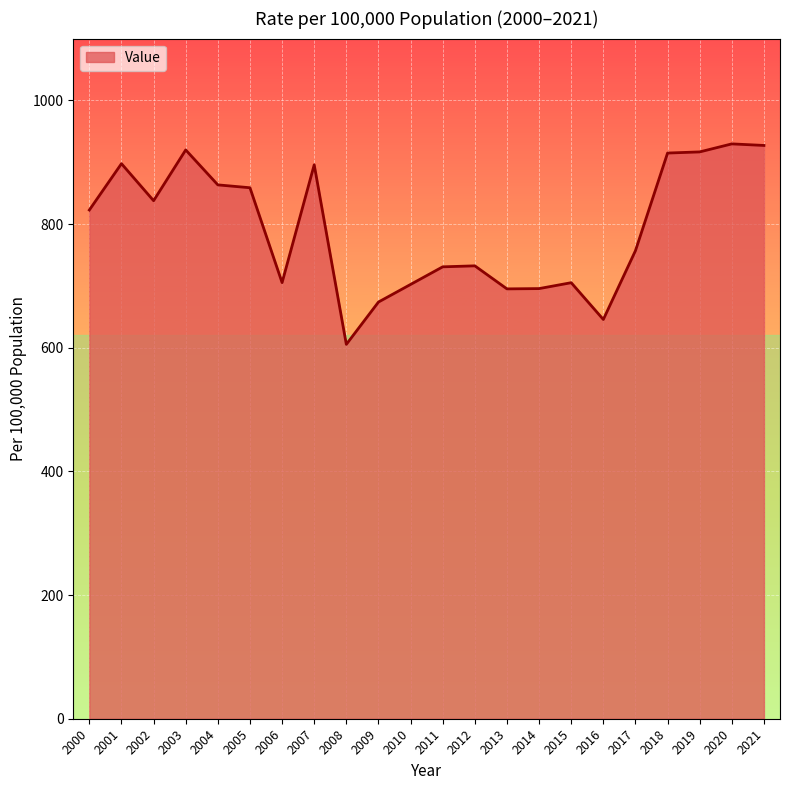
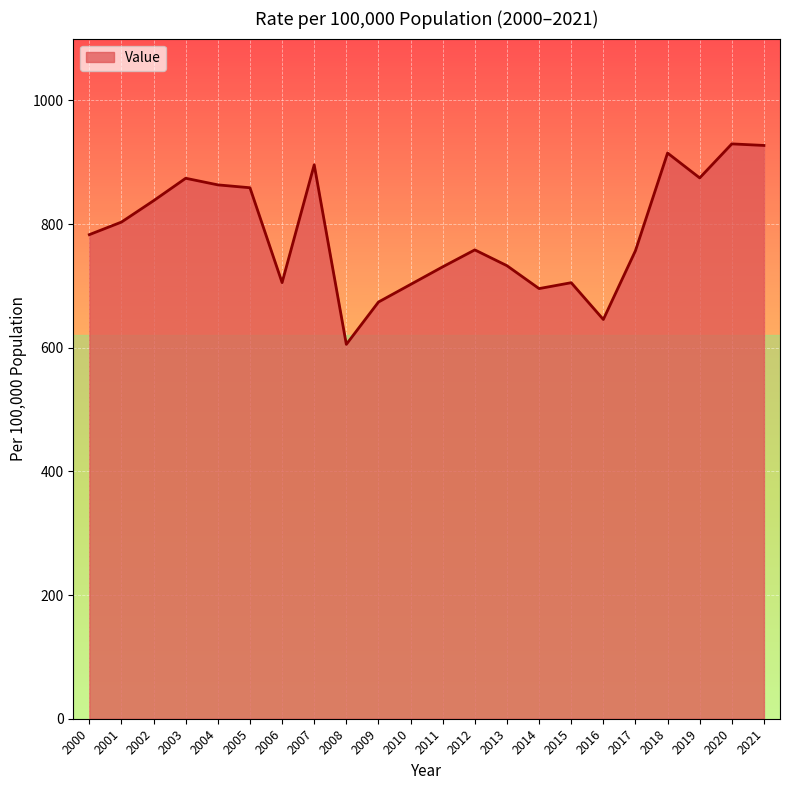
2000: 820 -> 780
2001: 900 -> 800
2003: 920 -> 870
2012: 730 -> 760
2013: 700 -> 730
2019: 920 -> 870
